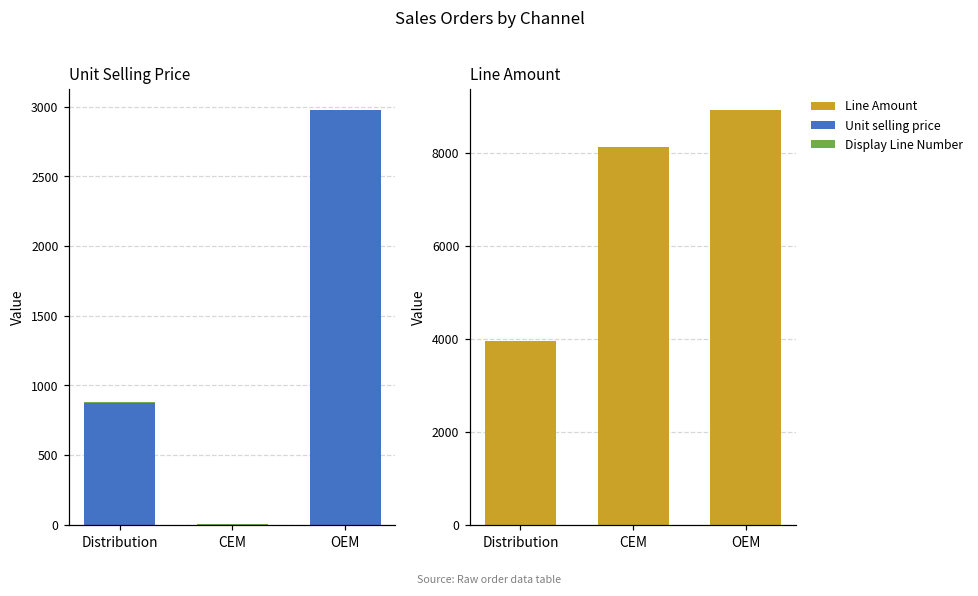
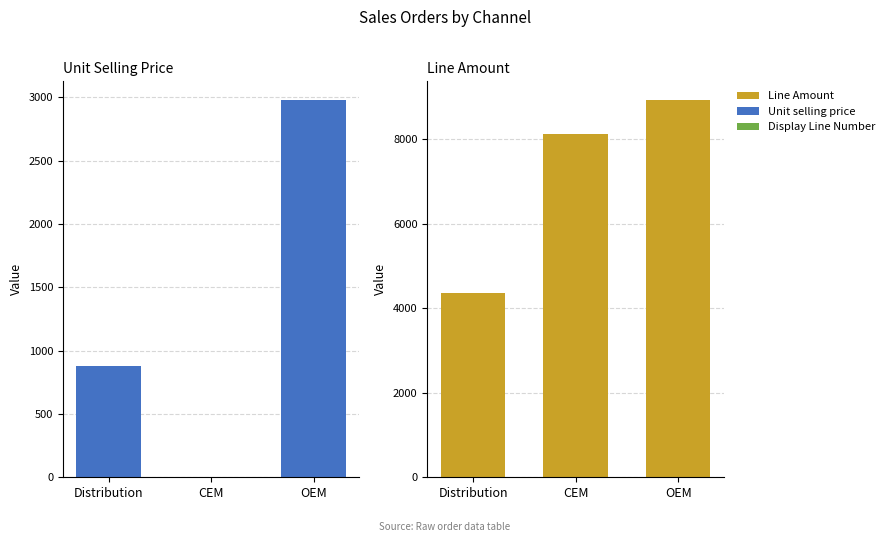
Line Amount, Distribution: 4000 -> 4400
